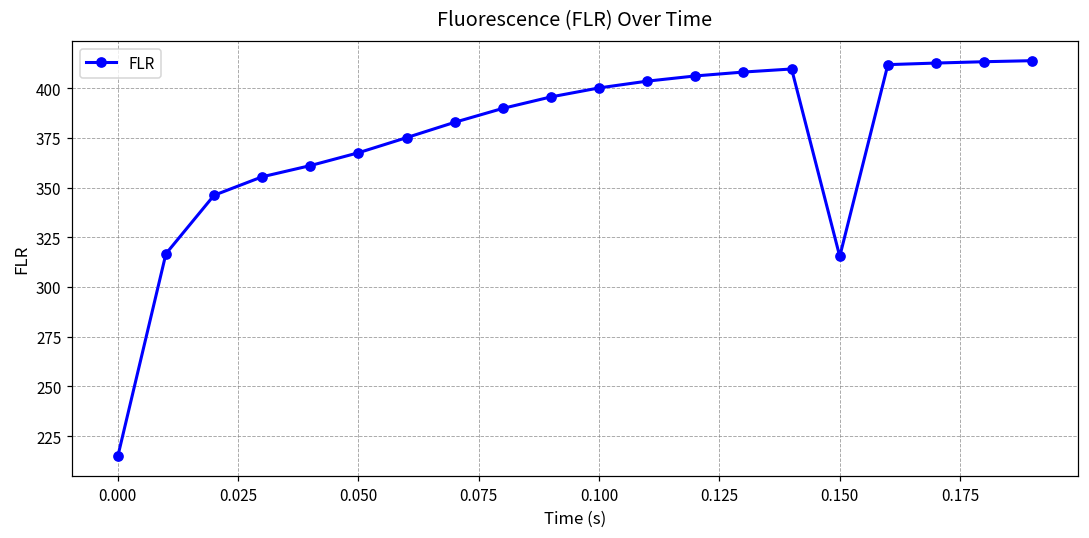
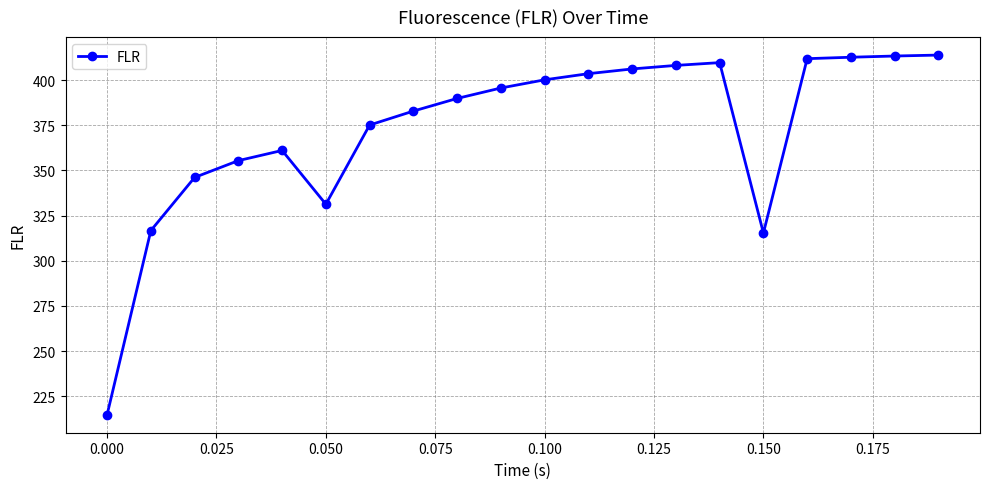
0.050: 367 -> 331
